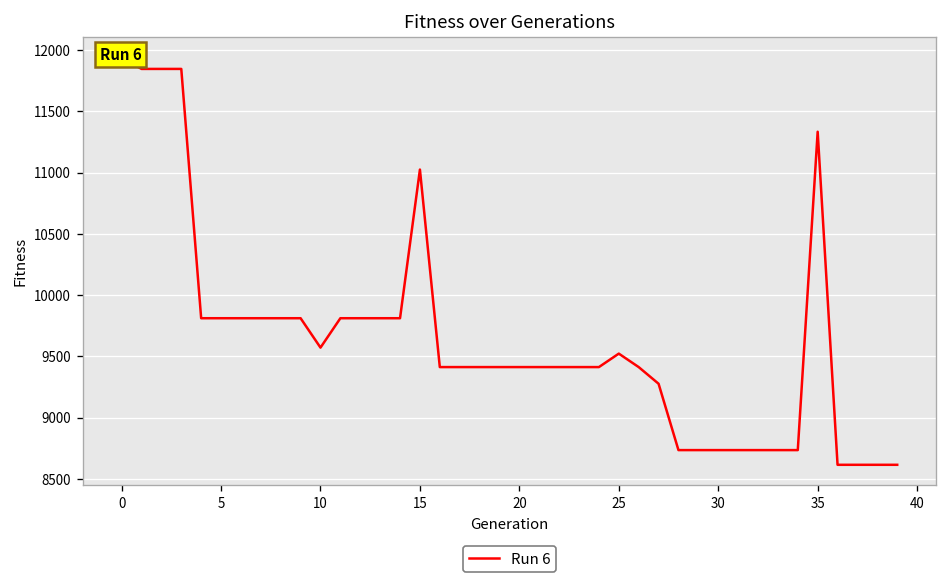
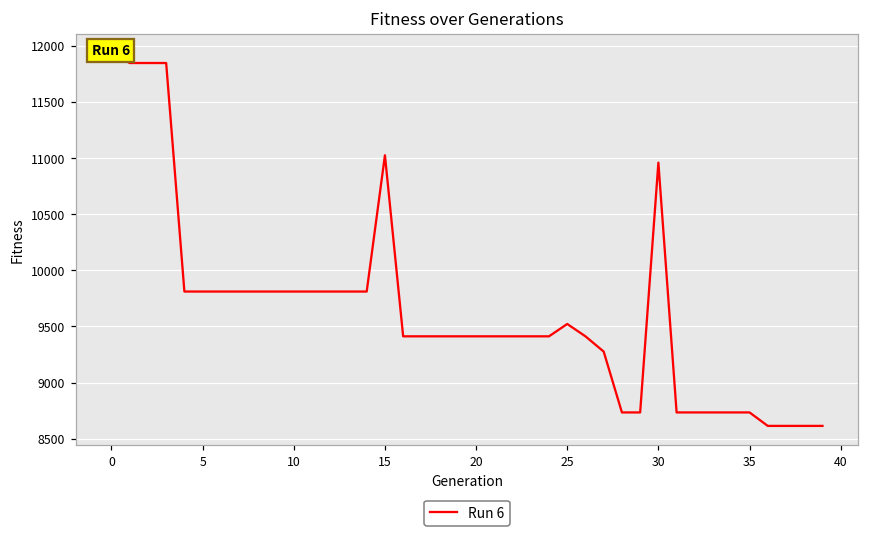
10: 9570 -> 9810
30: 8730 -> 10960
35: 11330 -> 8730
